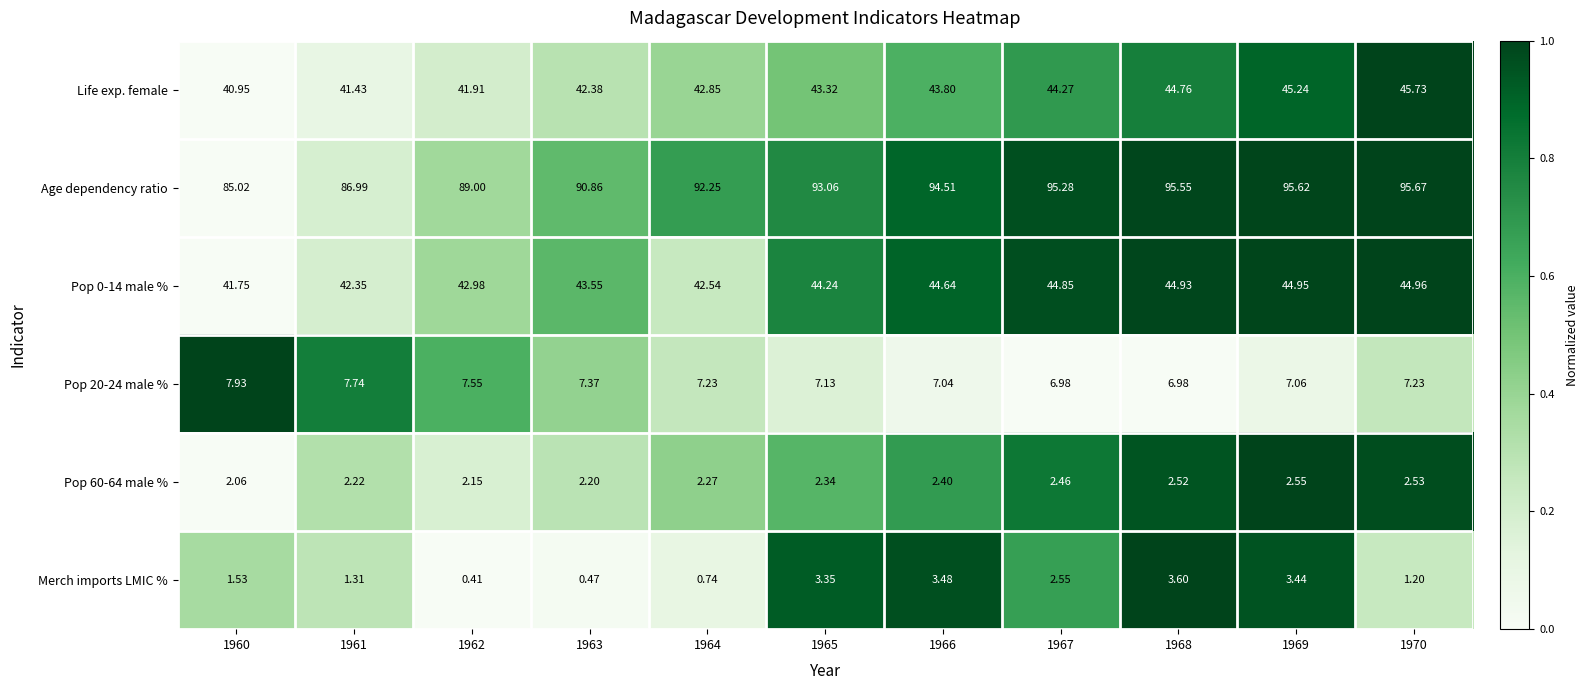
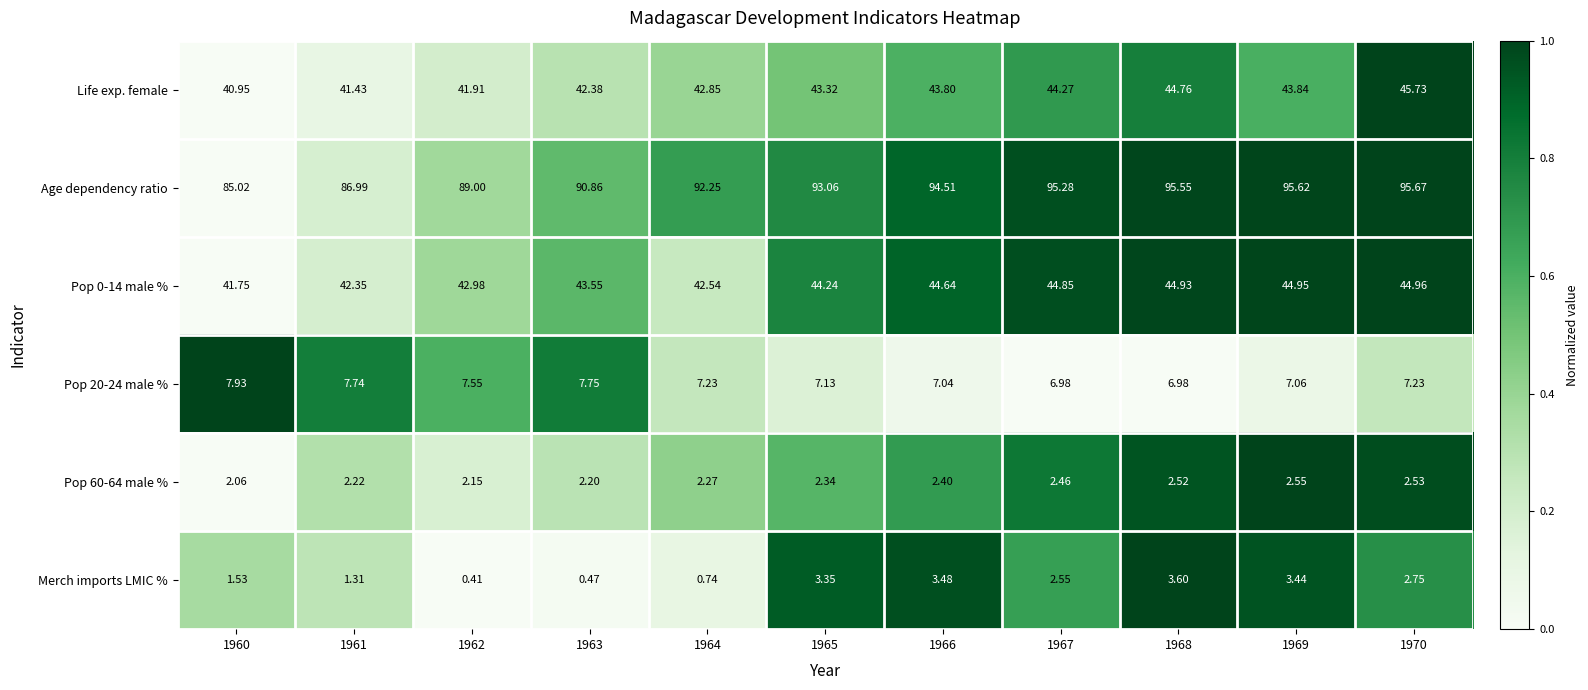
Life exp. female, 1969: 45.24 -> 43.84
Pop 20-24 male %, 1963: 7.37 -> 7.75
Merch imports LMIC %, 1970: 1.20 -> 2.75
